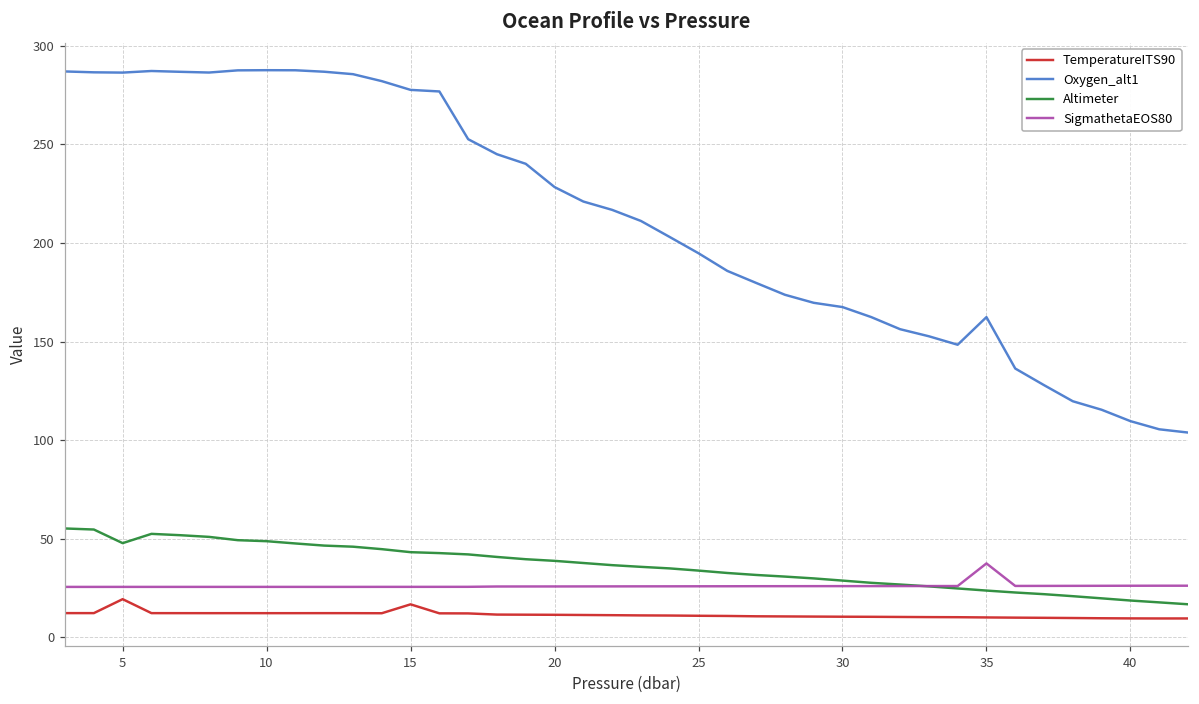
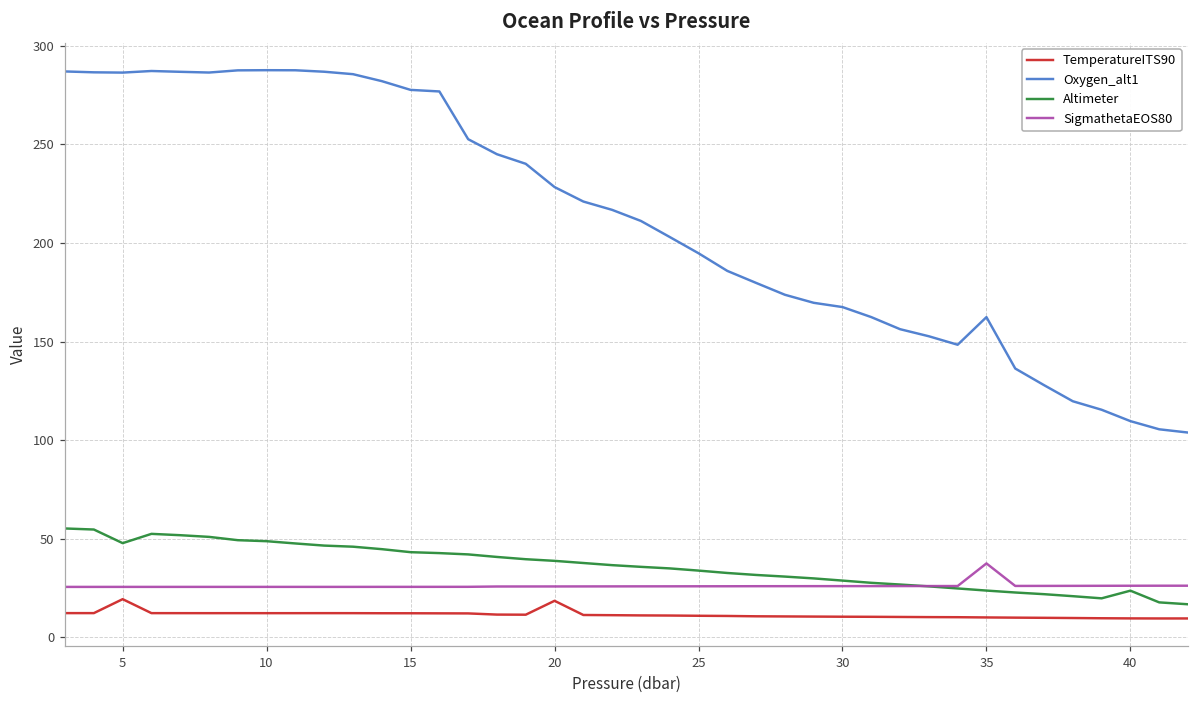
TemperatureITS90, 15: 17 -> 12
TemperatureITS90, 20: 11 -> 19
Altimeter, 40: 19 -> 24
